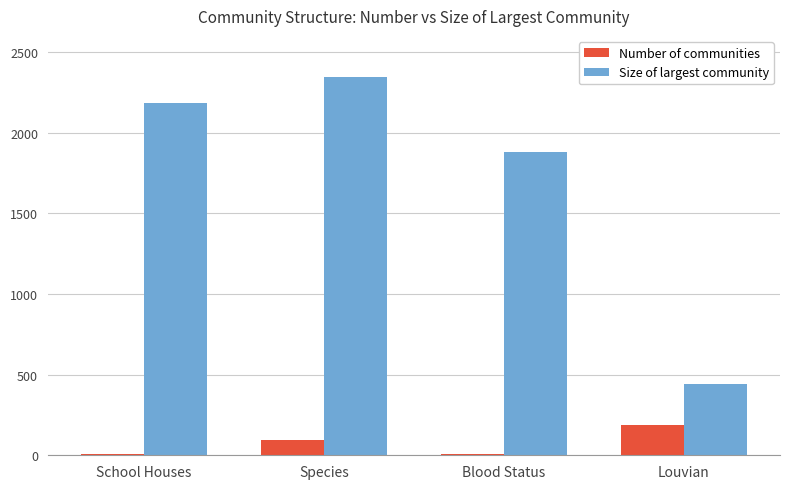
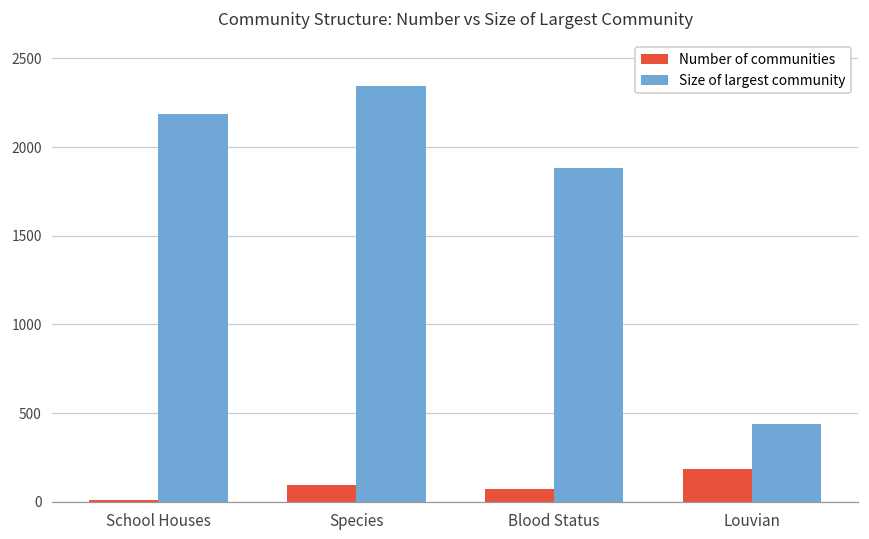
Number of communities, Blood Status: 10 -> 70
